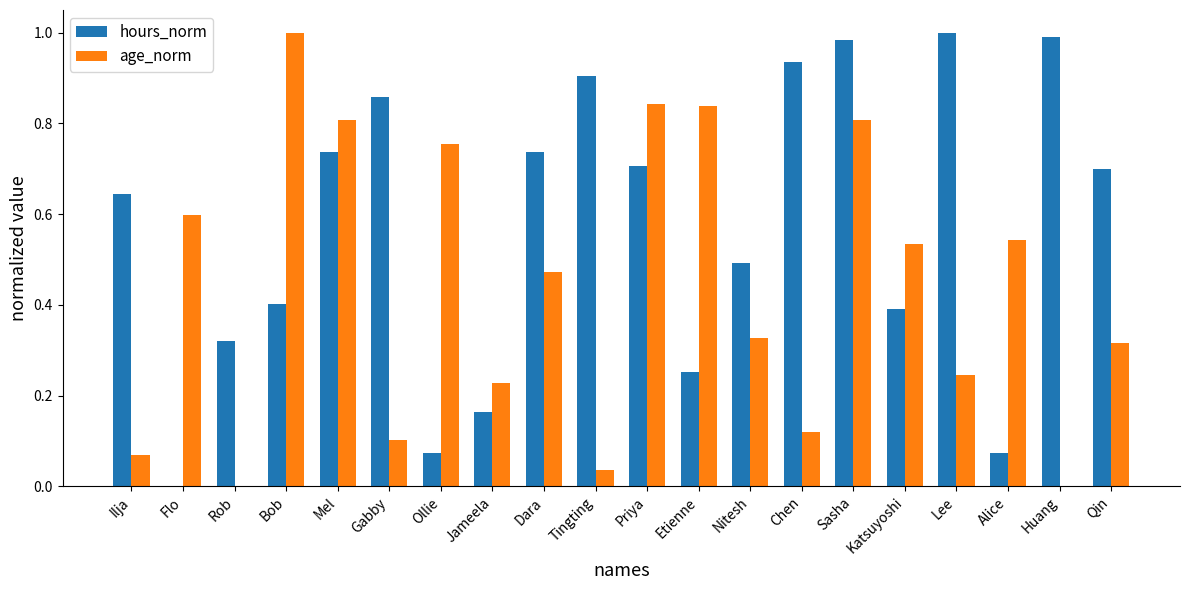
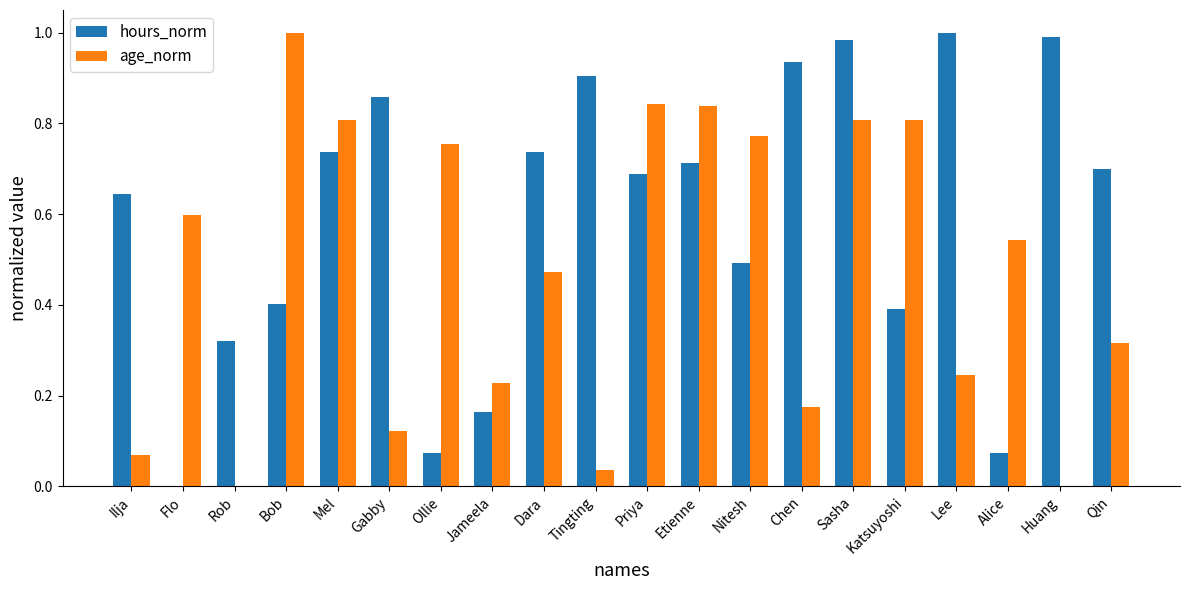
age_norm, Gabby: 0.10 -> 0.12
hours_norm, Priya: 0.71 -> 0.69
hours_norm, Etienne: 0.25 -> 0.71
age_norm, Nitesh: 0.33 -> 0.77
age_norm, Chen: 0.12 -> 0.18
age_norm, Katsuyoshi: 0.54 -> 0.81
